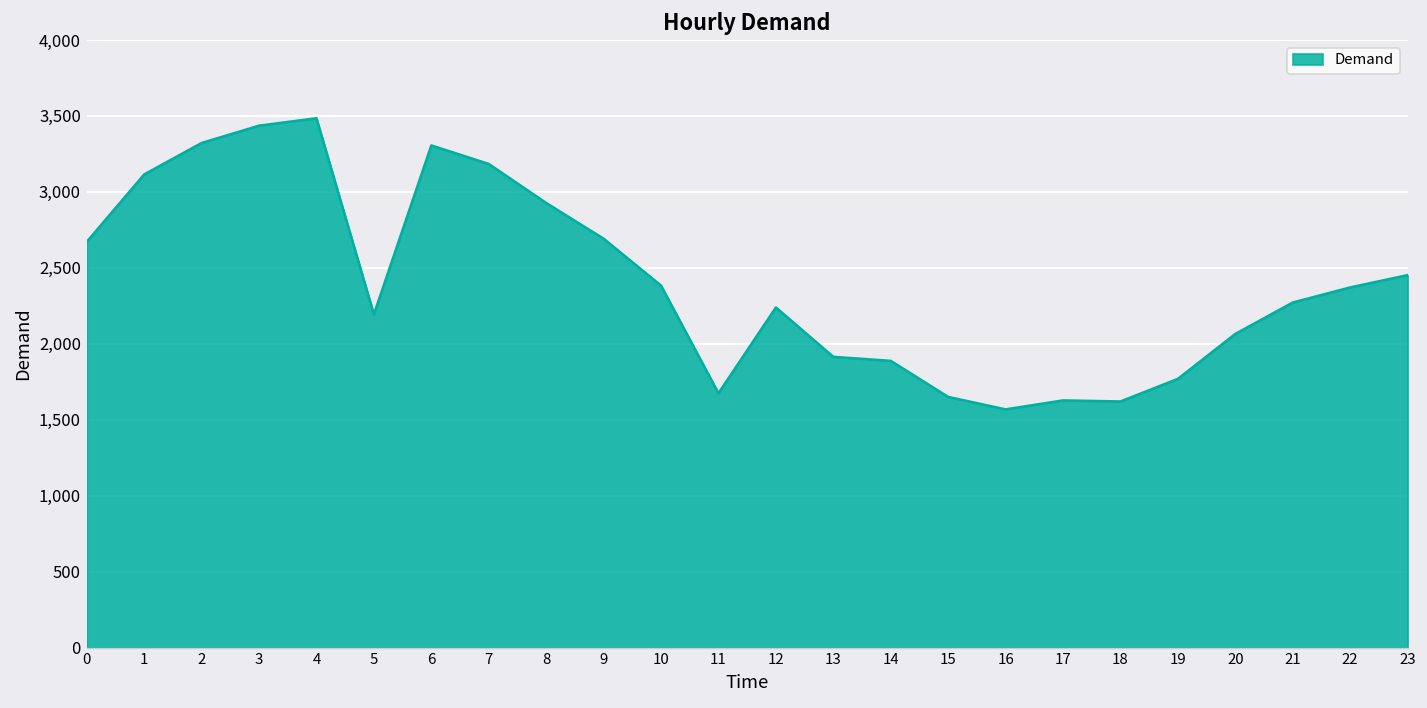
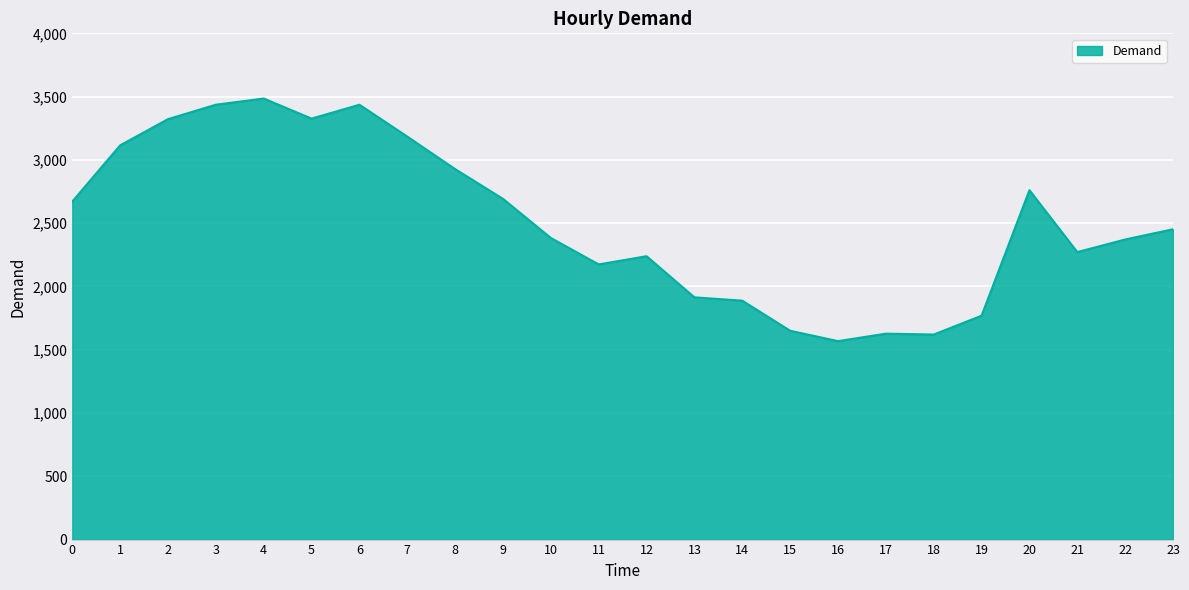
5: 2,190 -> 3,330
6: 3,310 -> 3,440
11: 1,670 -> 2,170
20: 2,070 -> 2,760
